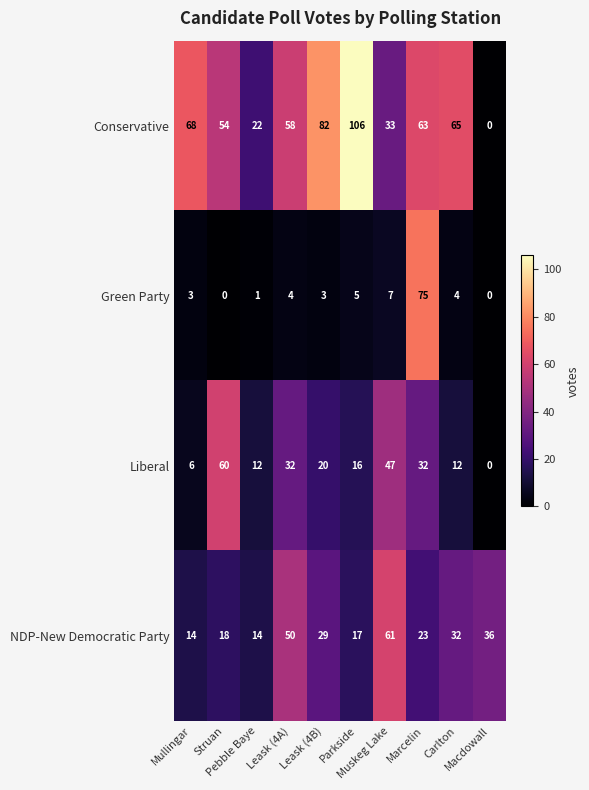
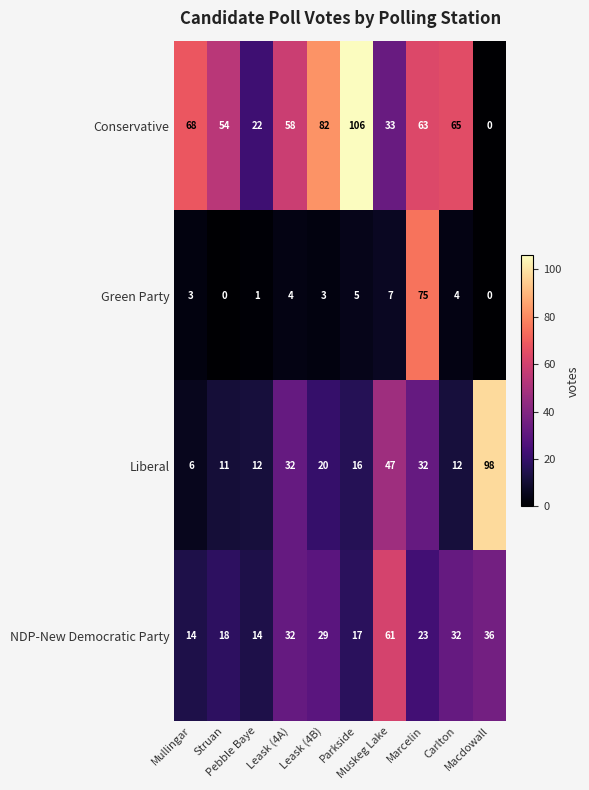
Liberal, Struan: 60 -> 11
Liberal, Macdowall: 0 -> 98
NDP-New Democratic Party, Leask (4A): 50 -> 32
